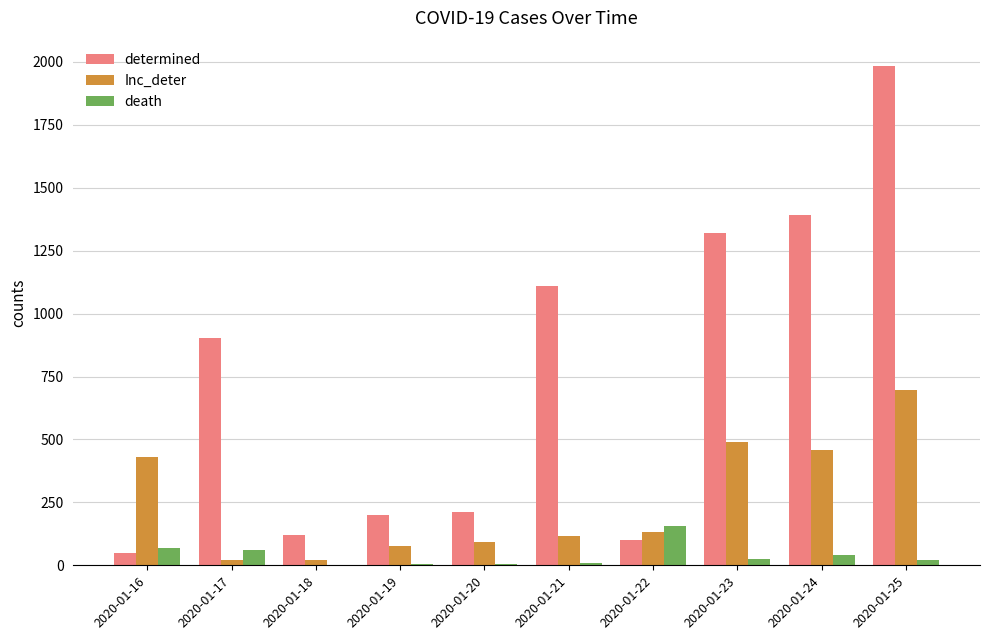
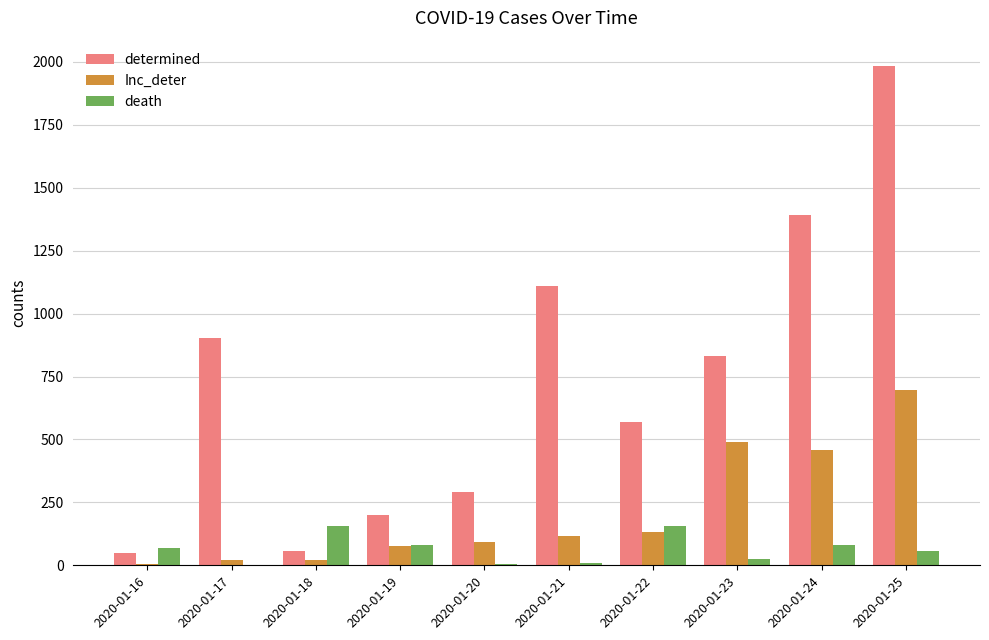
Inc_deter, 2020-01-16: 430 -> 0
death, 2020-01-17: 60 -> 0
determined, 2020-01-18: 120 -> 60
death, 2020-01-18: 0 -> 160
death, 2020-01-19: 0 -> 80
determined, 2020-01-20: 210 -> 290
determined, 2020-01-22: 100 -> 570
determined, 2020-01-23: 1320 -> 830
death, 2020-01-24: 40 -> 80
death, 2020-01-25: 20 -> 60
